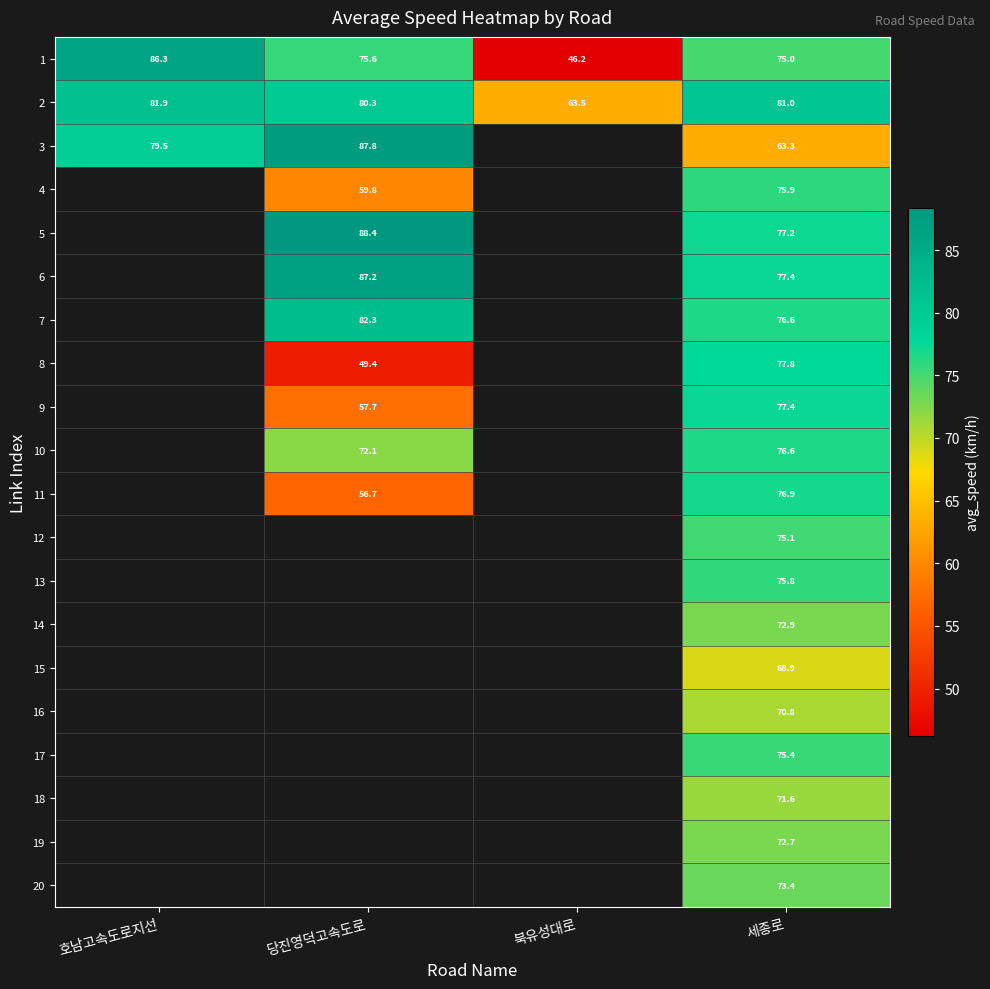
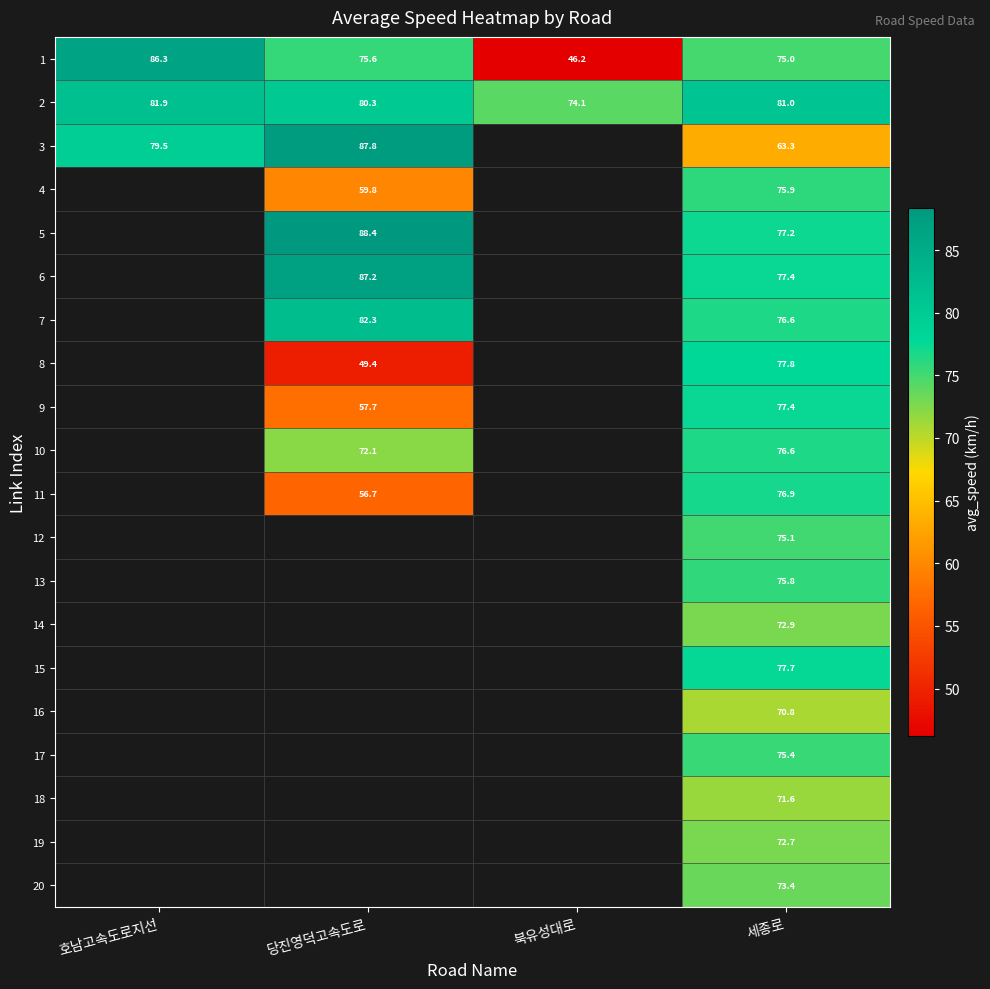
2, 북유성대로: 63.5 -> 74.1
15, 세종로: 68.9 -> 77.7
